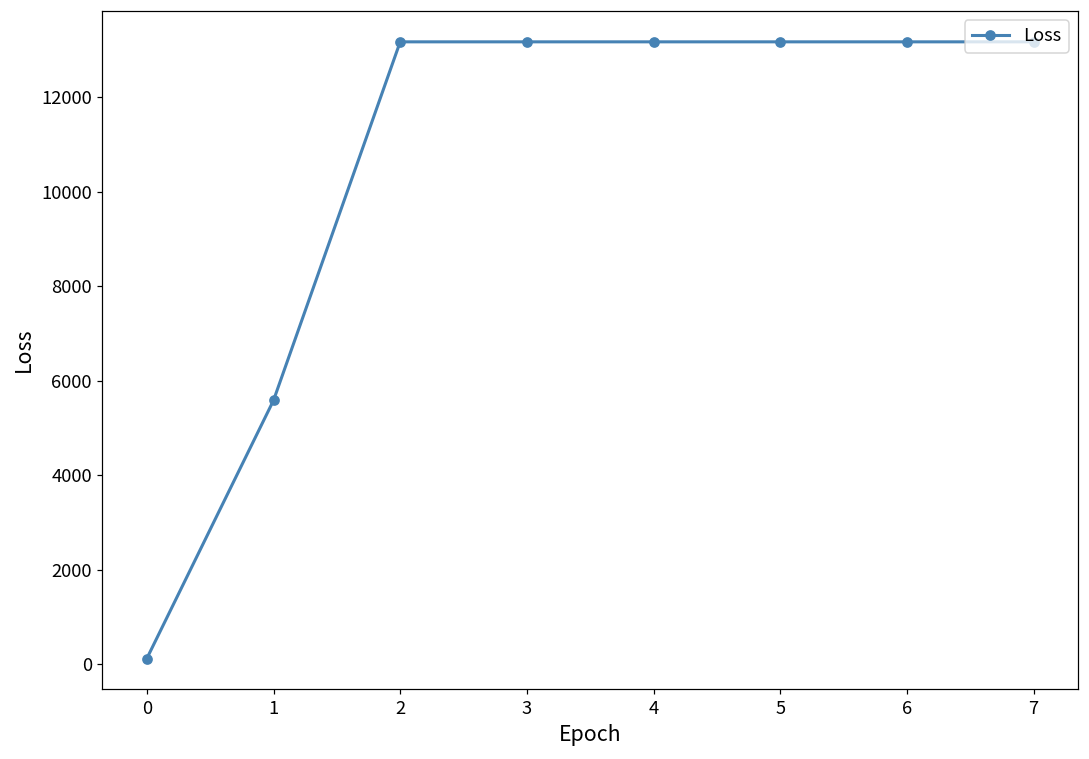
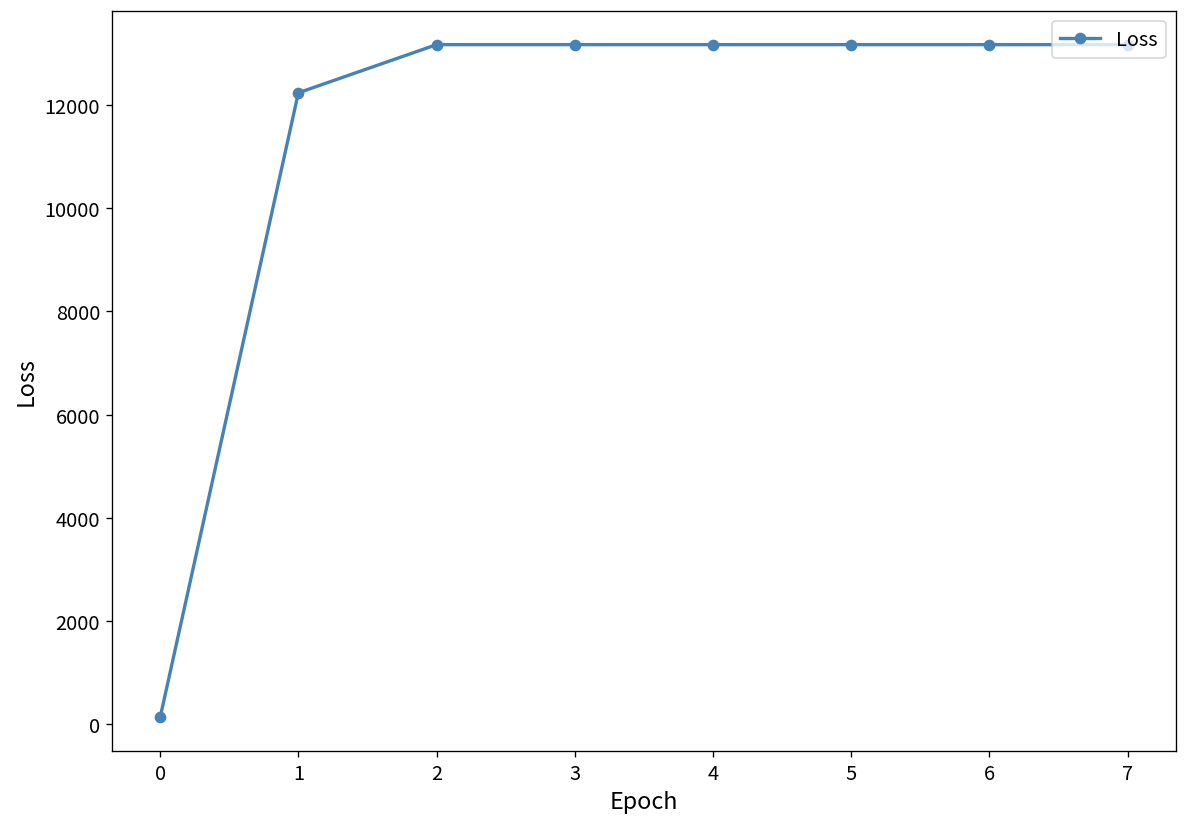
1: 5600 -> 12200
